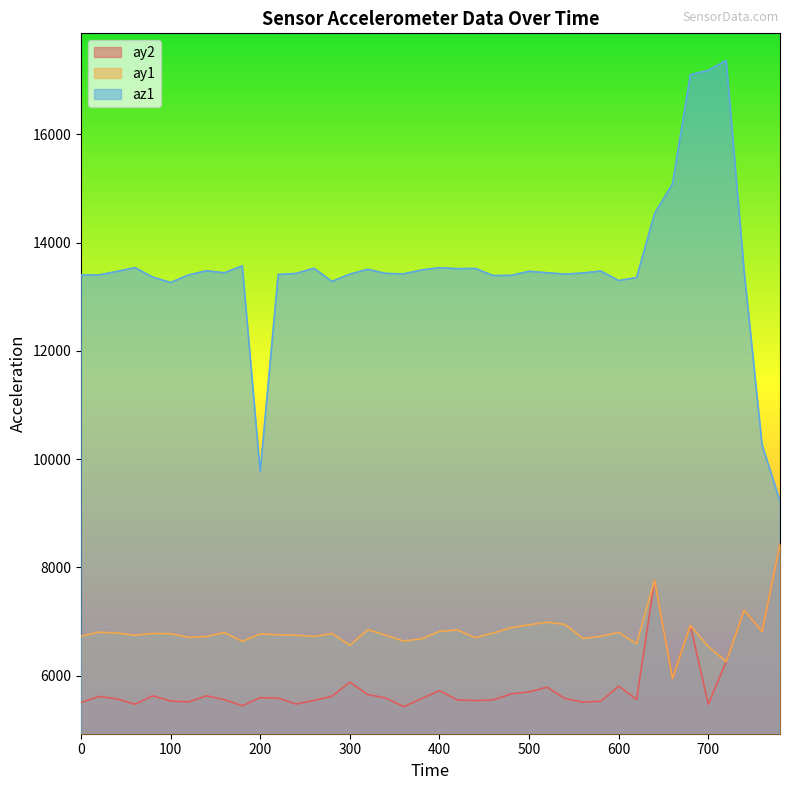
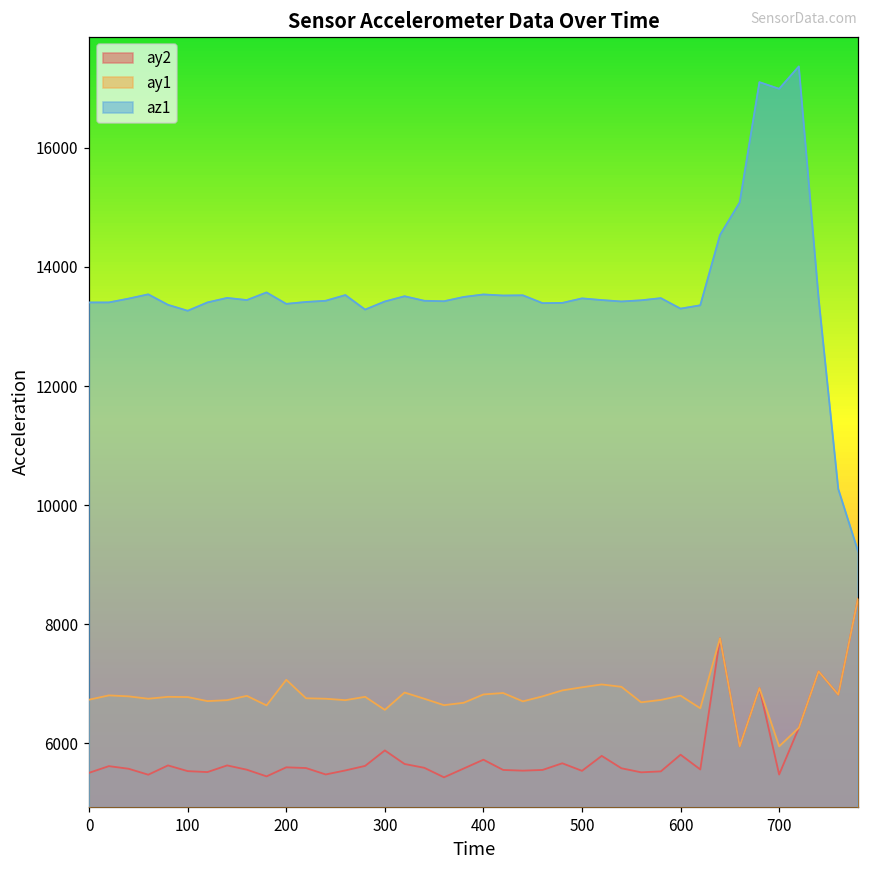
ay1, 200: 6800 -> 7100
az1, 200: 9800 -> 13400
ay2, 500: 5700 -> 5500
ay1, 700: 6500 -> 5900
az1, 700: 17200 -> 17000
